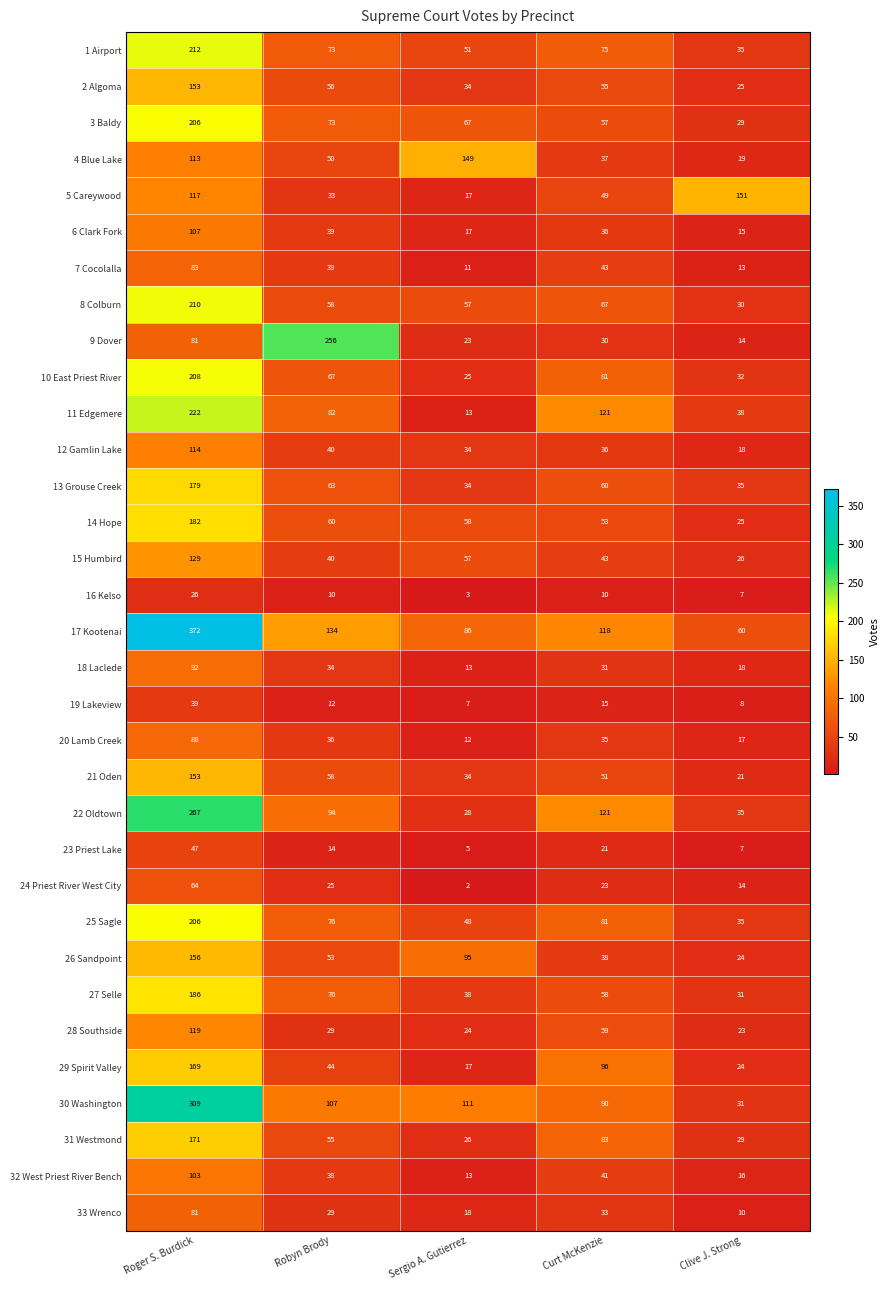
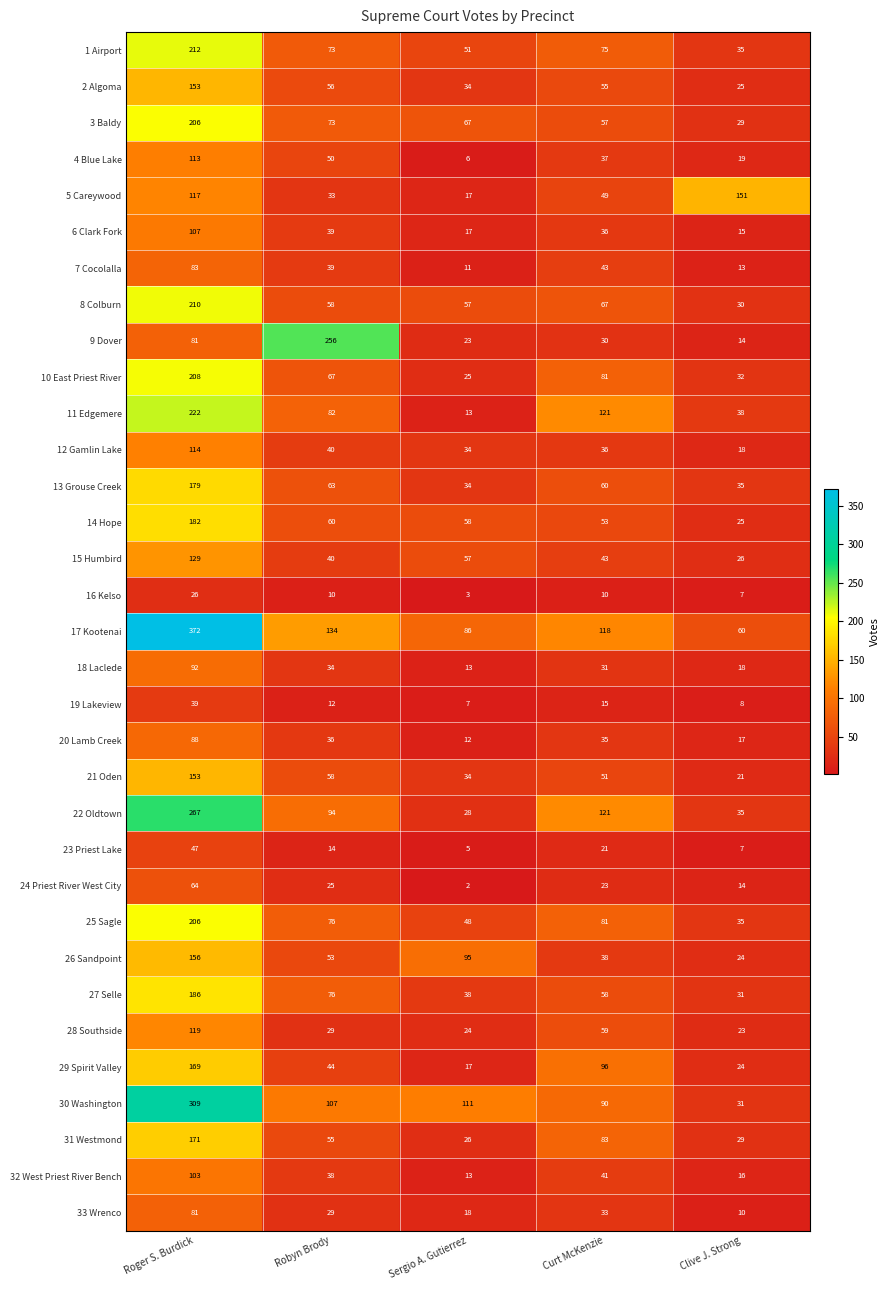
4 Blue Lake, Sergio A. Gutierrez: 149 -> 6
